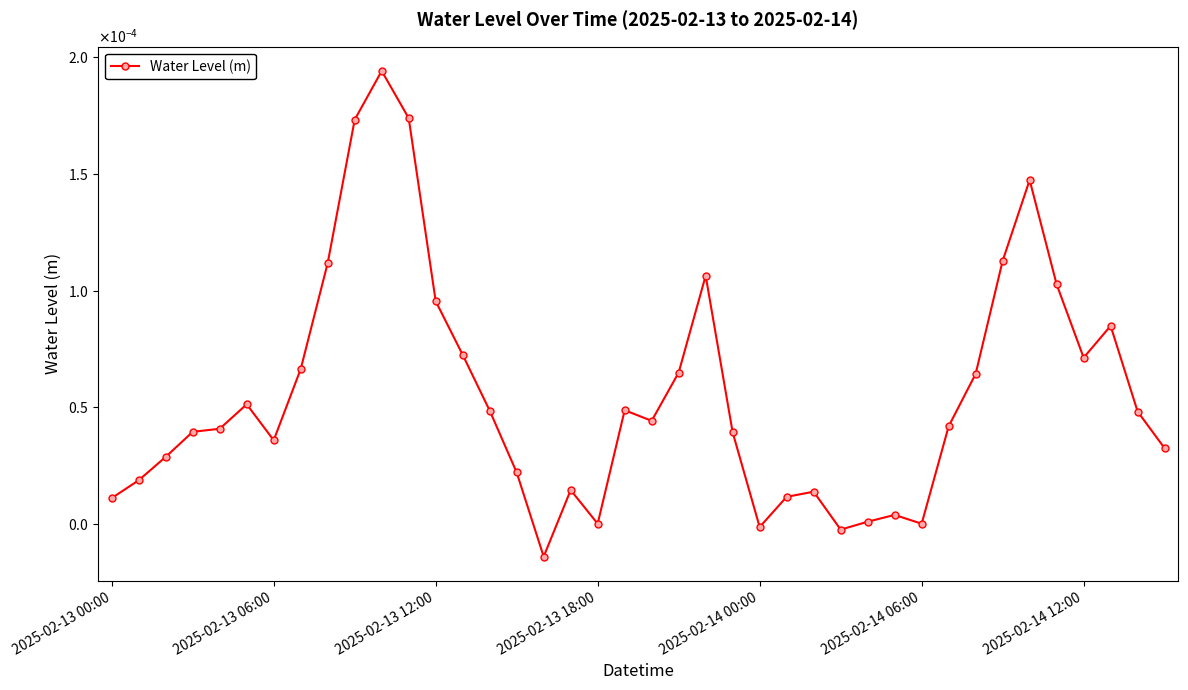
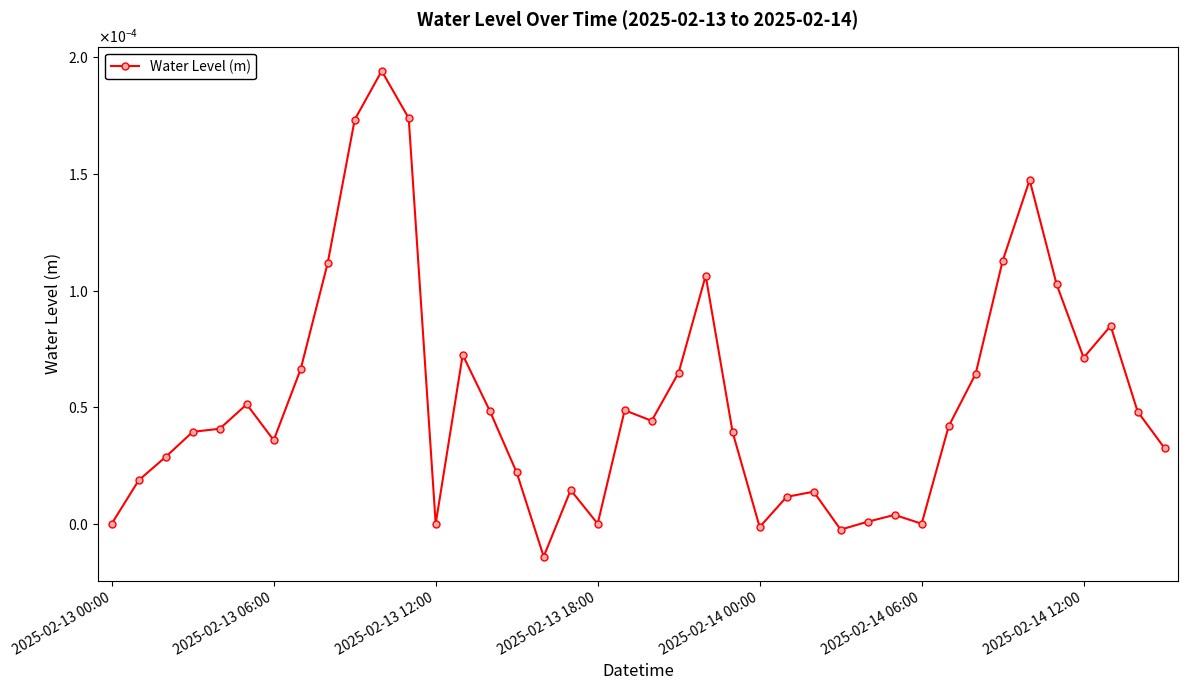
2025-02-13 00:00: 0.00001 -> 0.00000
2025-02-13 12:00: 0.0001 -> 0.0000
